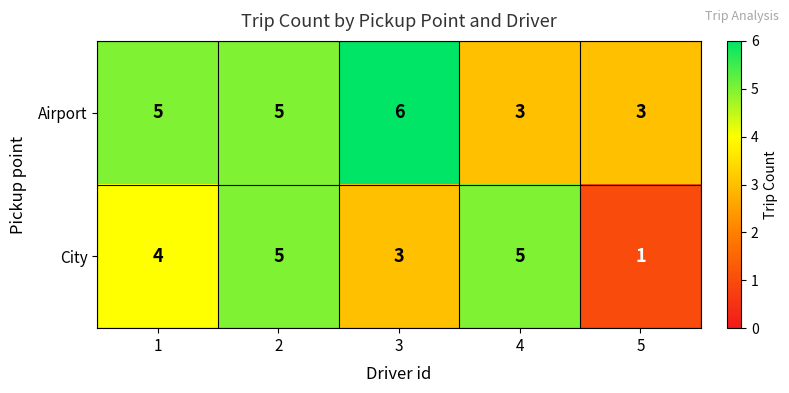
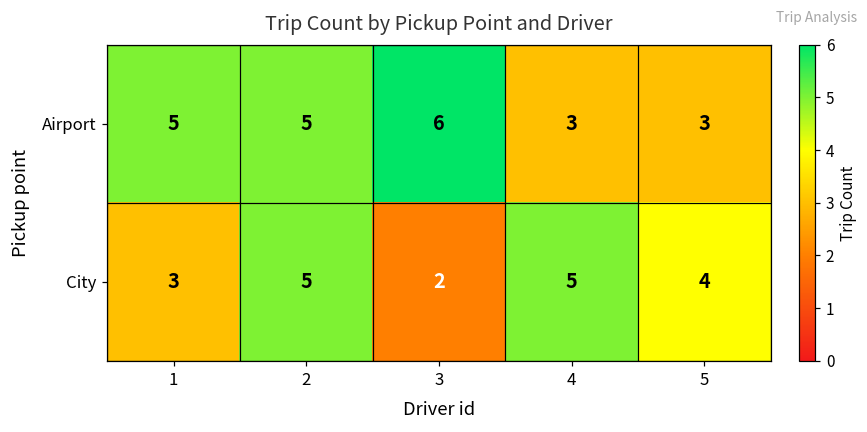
City, 1: 4 -> 3
City, 3: 3 -> 2
City, 5: 1 -> 4
